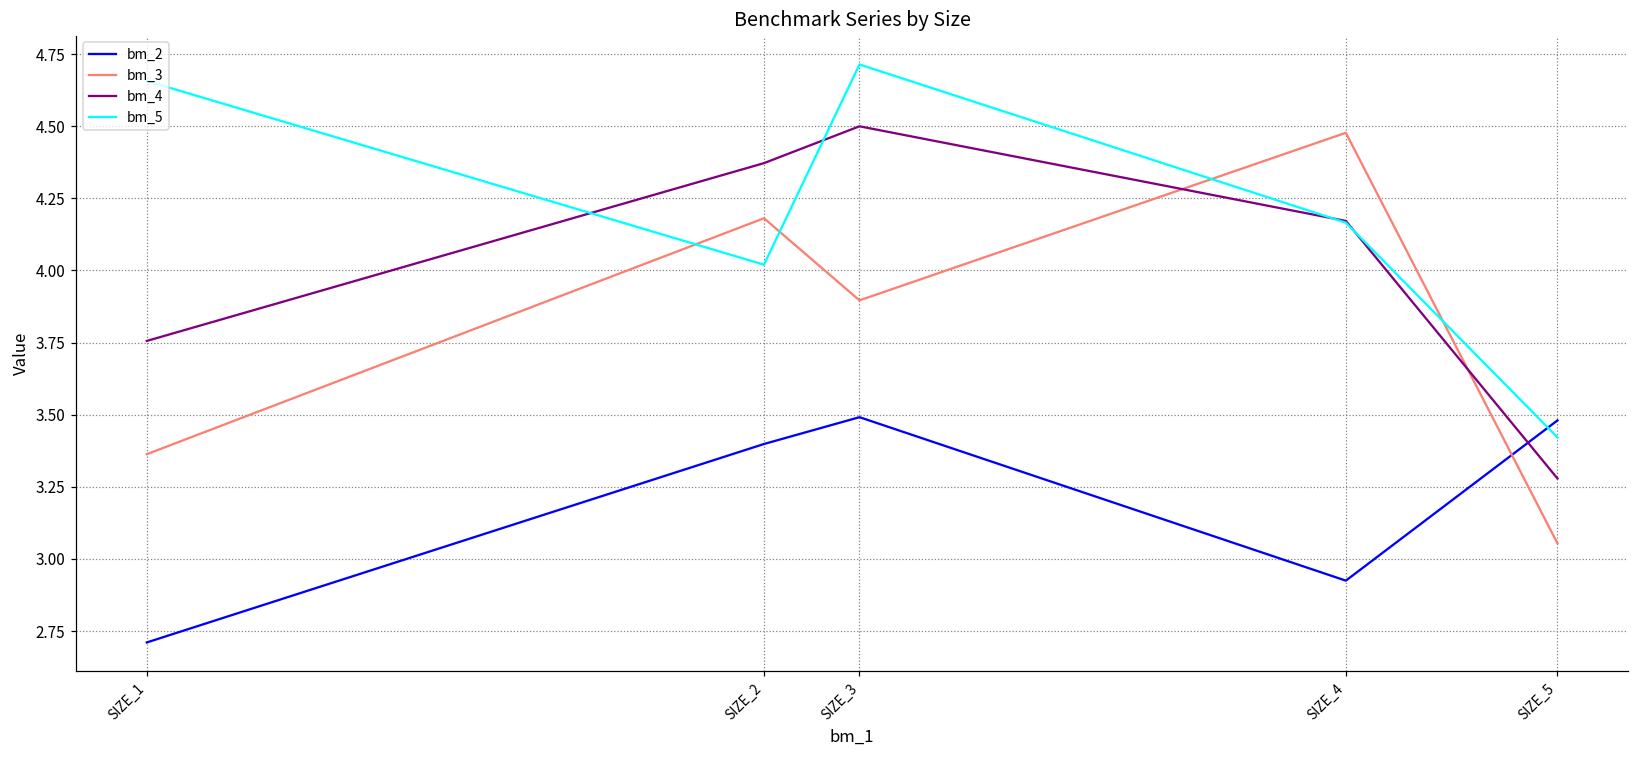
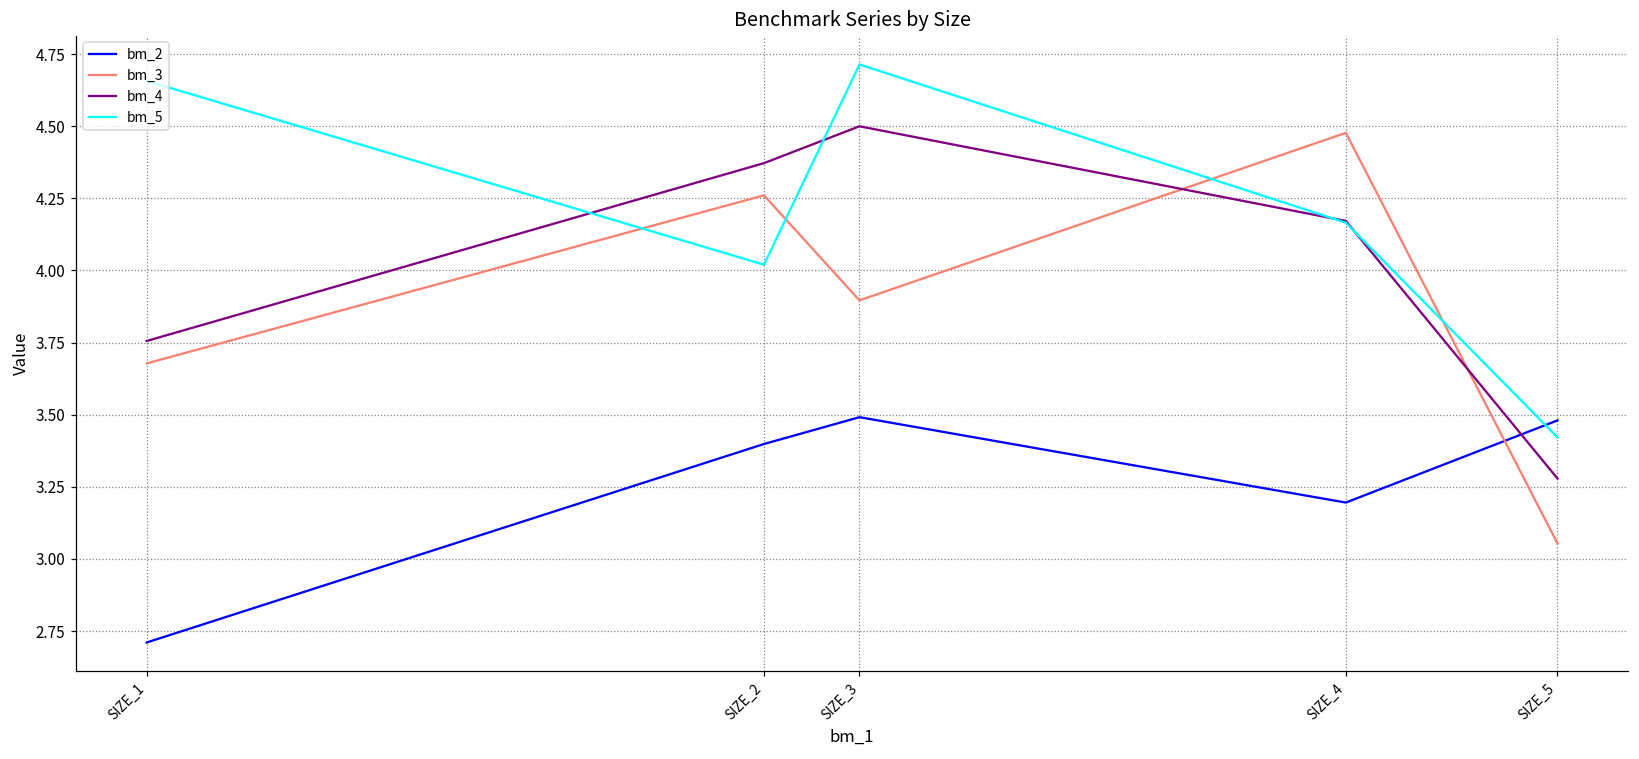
bm_3, SIZE_1: 3.36 -> 3.68
bm_3, SIZE_2: 4.18 -> 4.26
bm_2, SIZE_4: 2.92 -> 3.20
